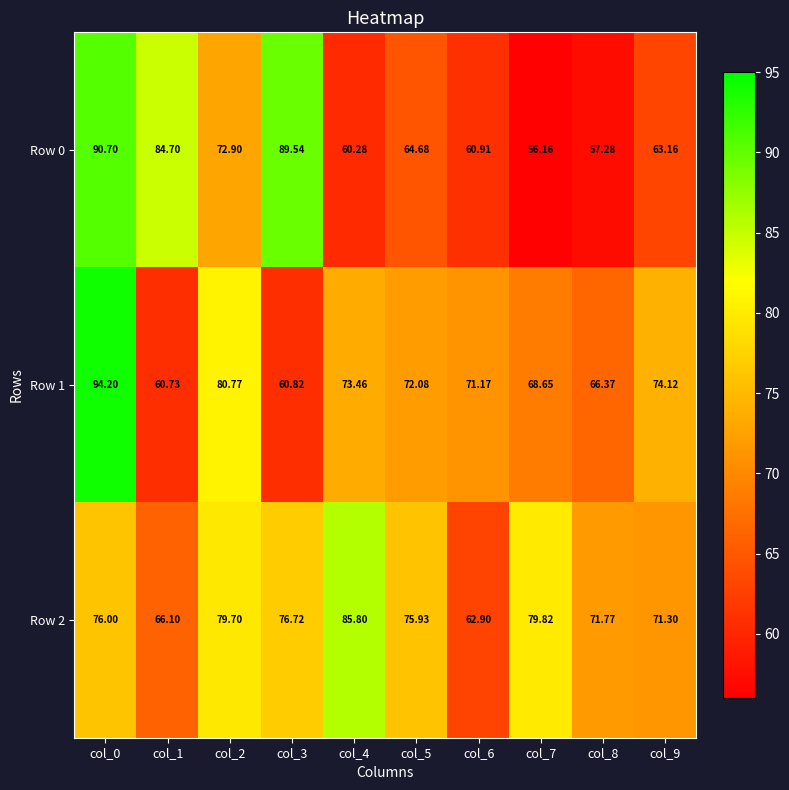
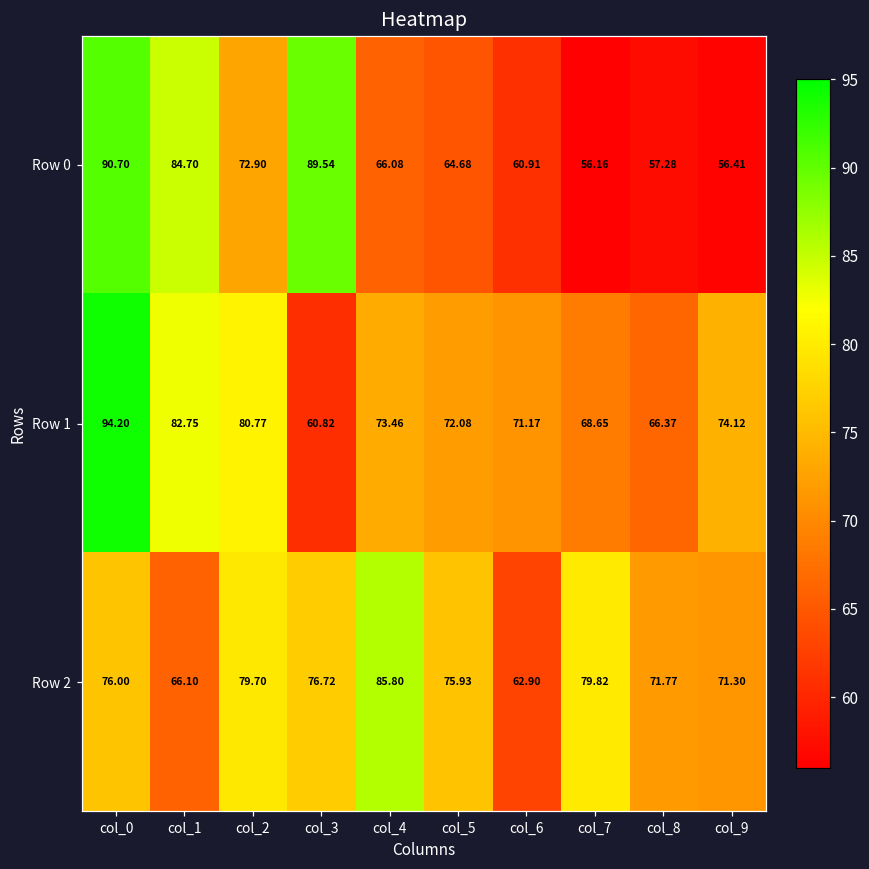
Row 0, col_4: 60.28 -> 66.08
Row 0, col_9: 63.16 -> 56.41
Row 1, col_1: 60.73 -> 82.75
